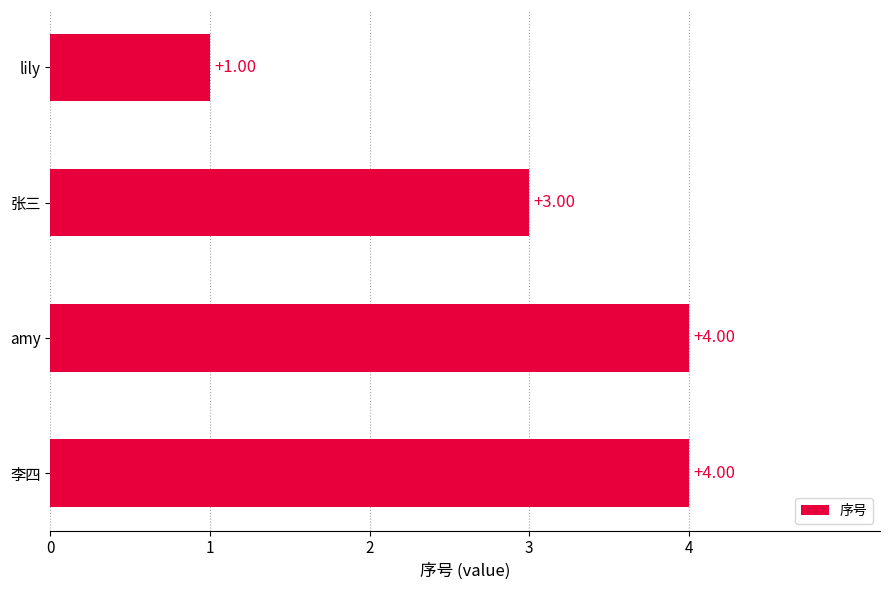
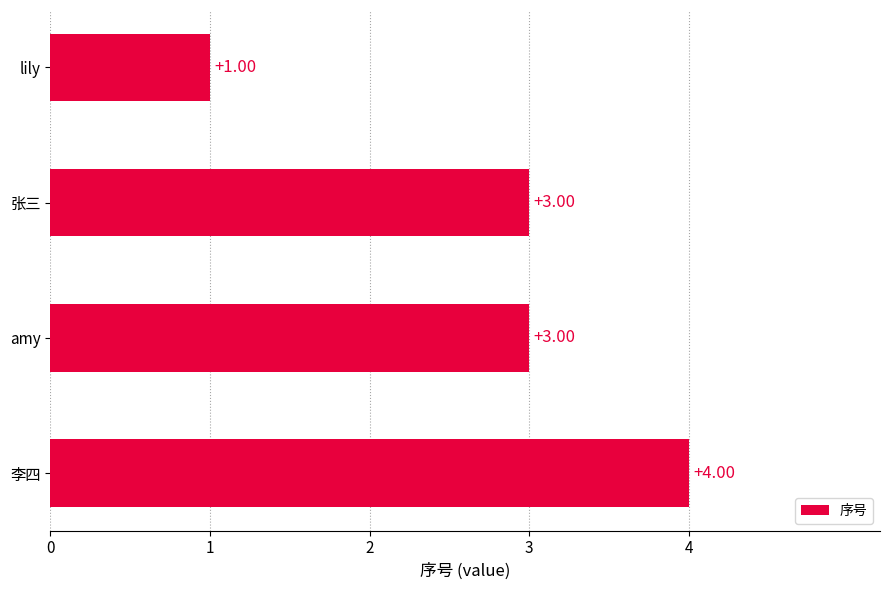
amy: +4.00 -> +3.00
